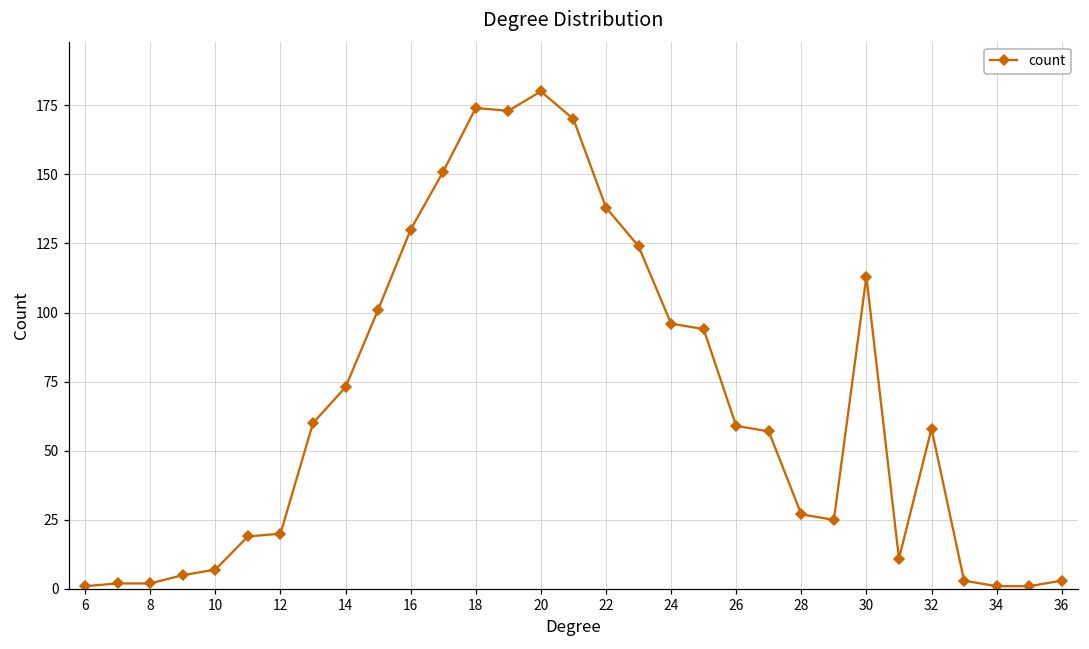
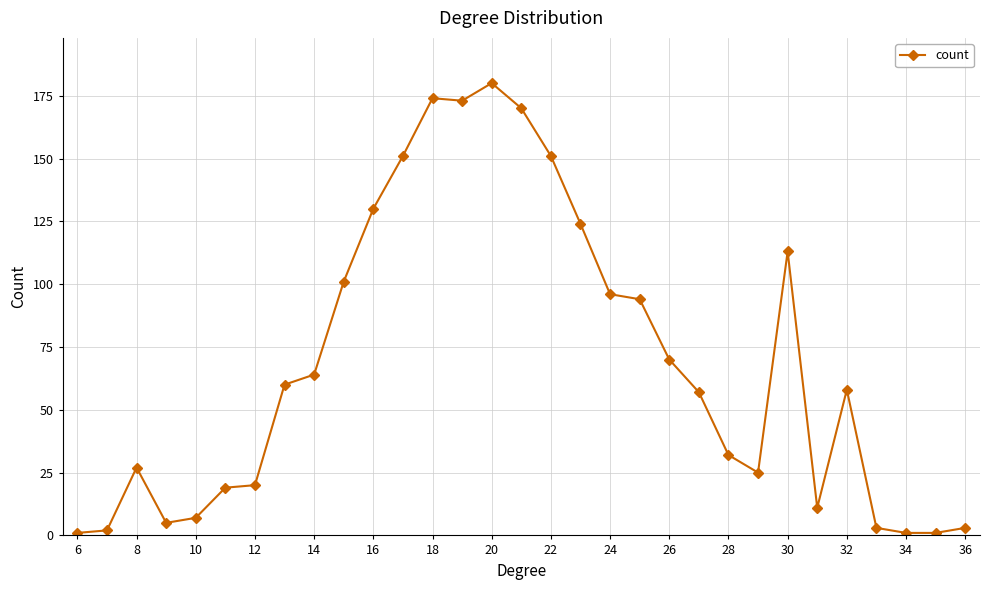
8: 2 -> 27
14: 73 -> 64
22: 138 -> 151
26: 59 -> 70
28: 27 -> 32
